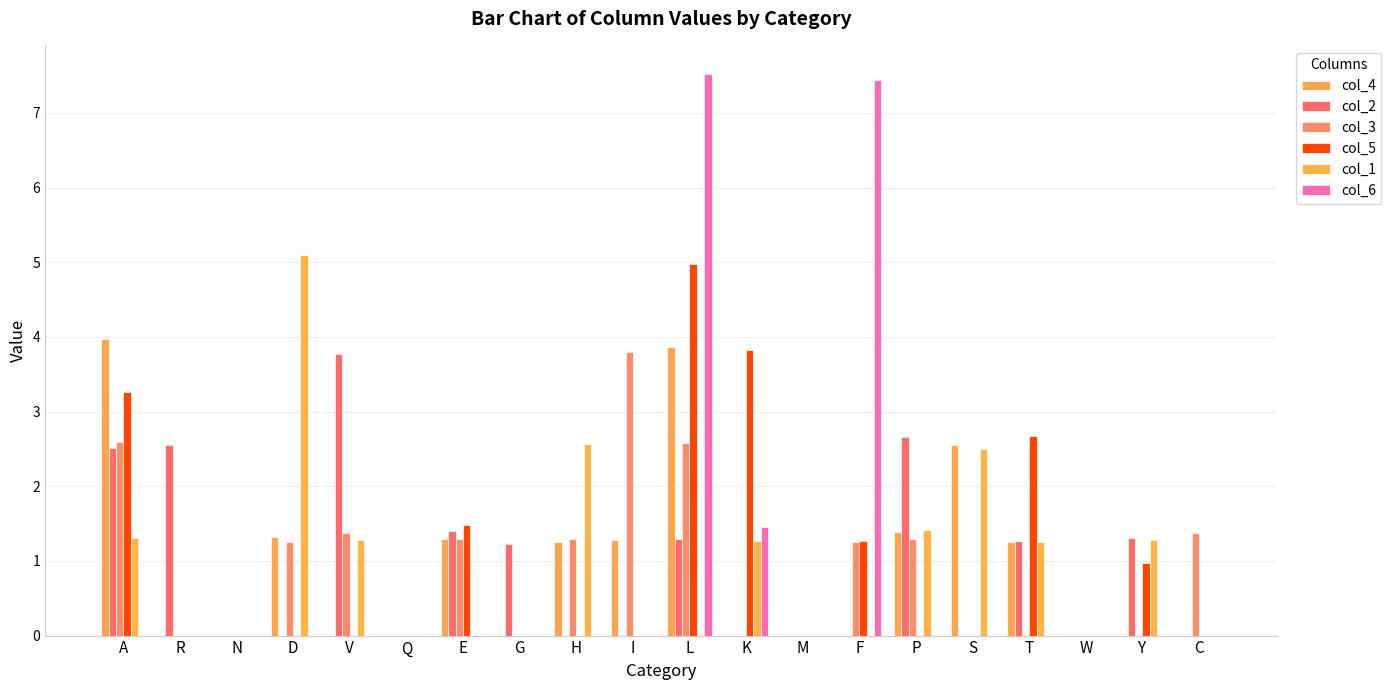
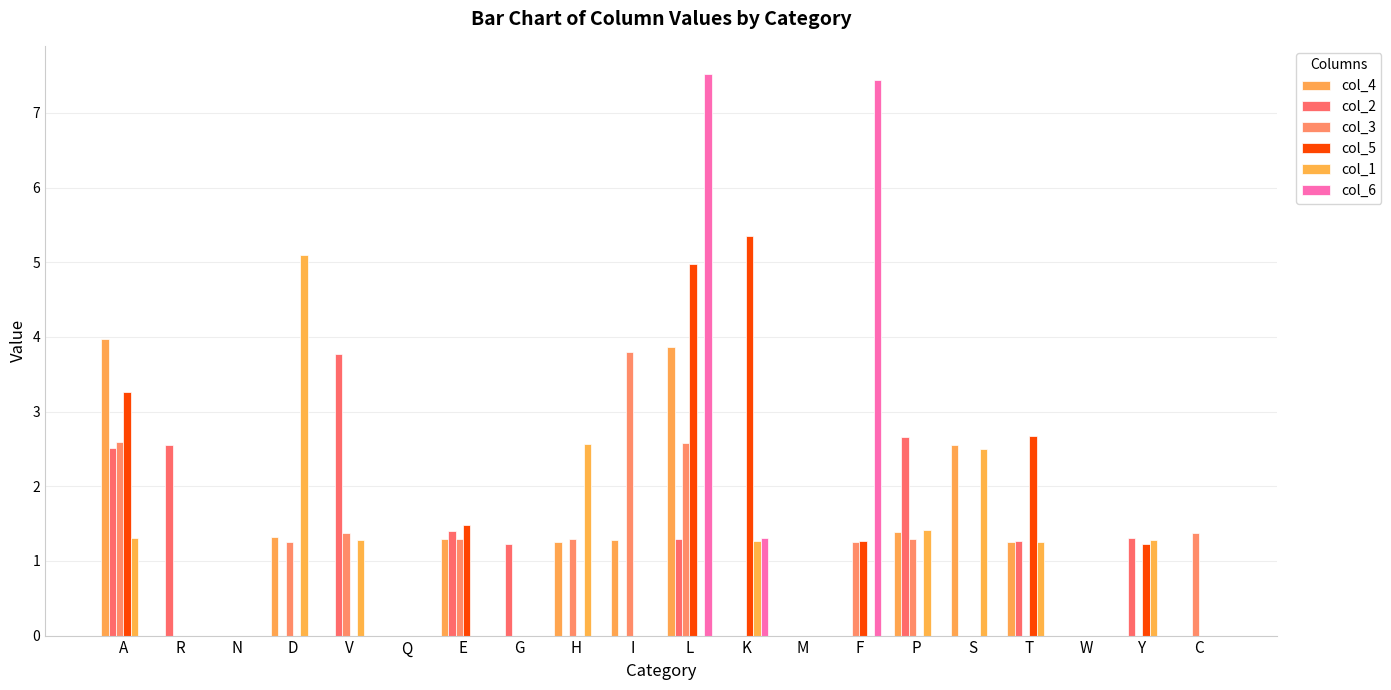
col_5, K: 3.8 -> 5.4
col_6, K: 1.4 -> 1.3
col_5, Y: 1.0 -> 1.2
